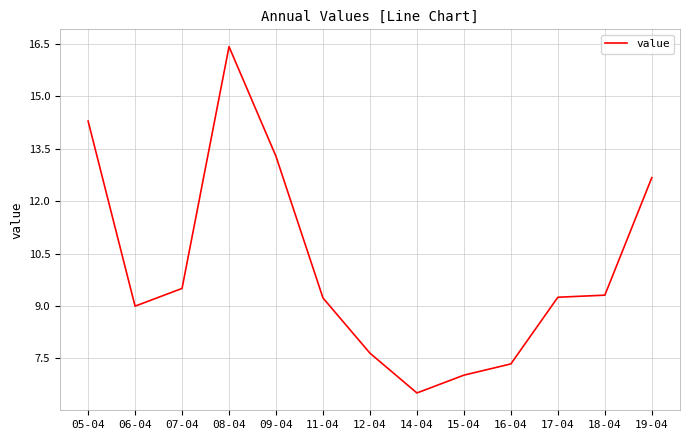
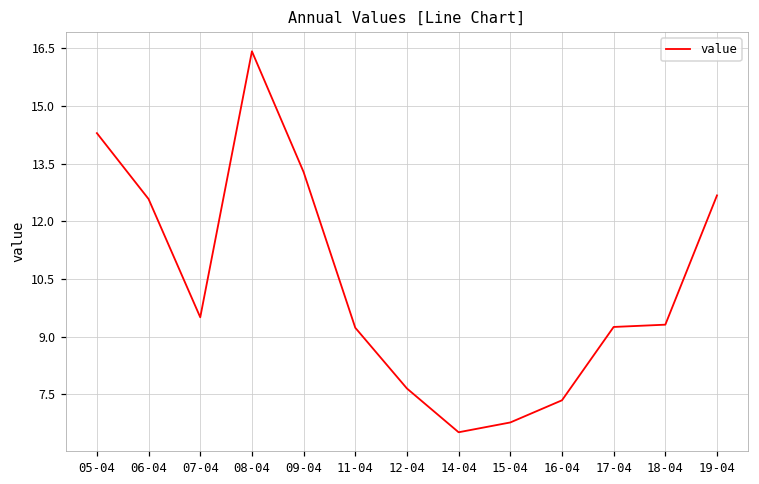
06-04: 9.0 -> 12.6
15-04: 7.0 -> 6.8
